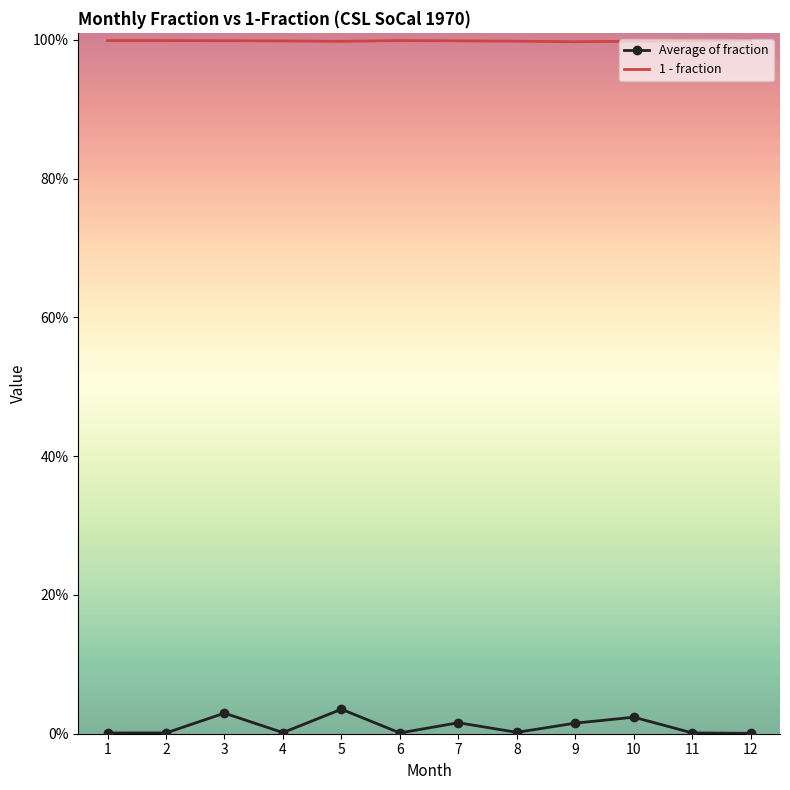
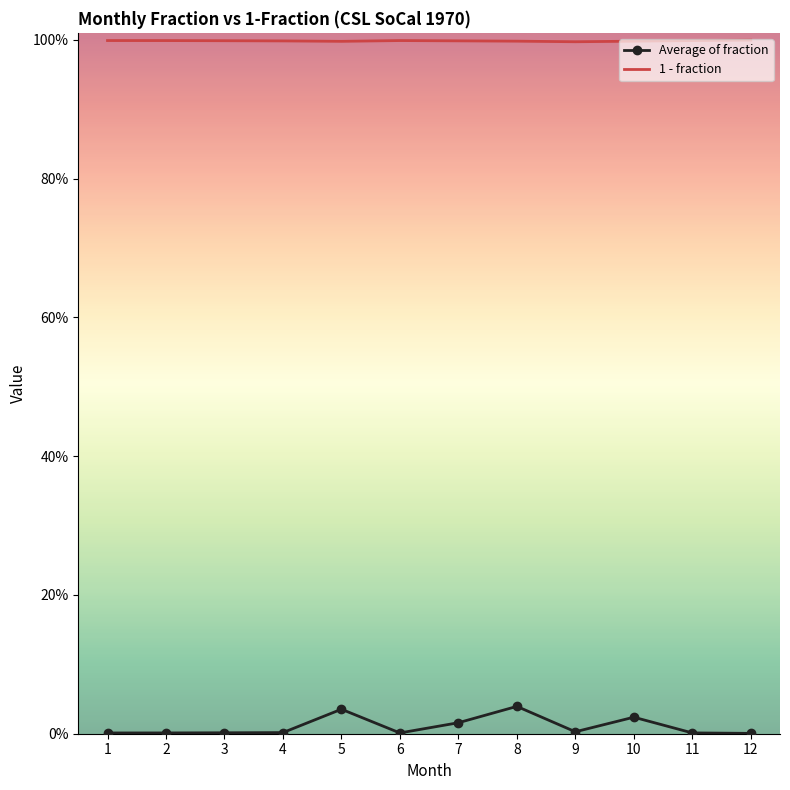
Average of fraction, 3: 3% -> 0%
Average of fraction, 8: 0% -> 4%
Average of fraction, 9: 2% -> 0%
